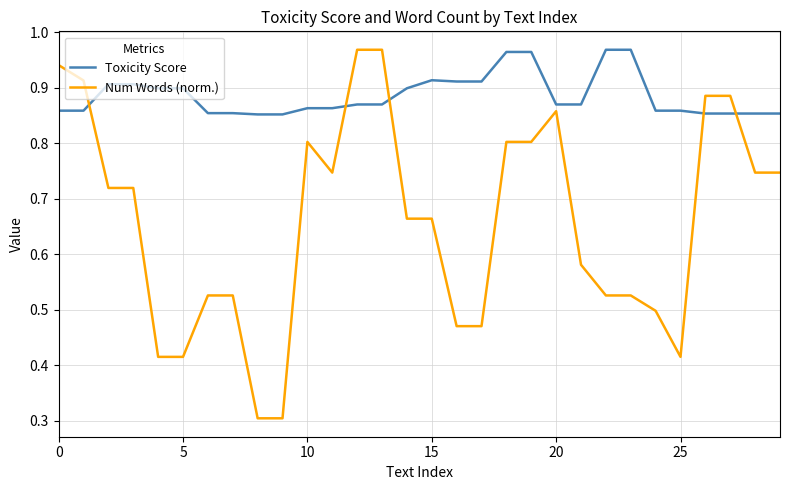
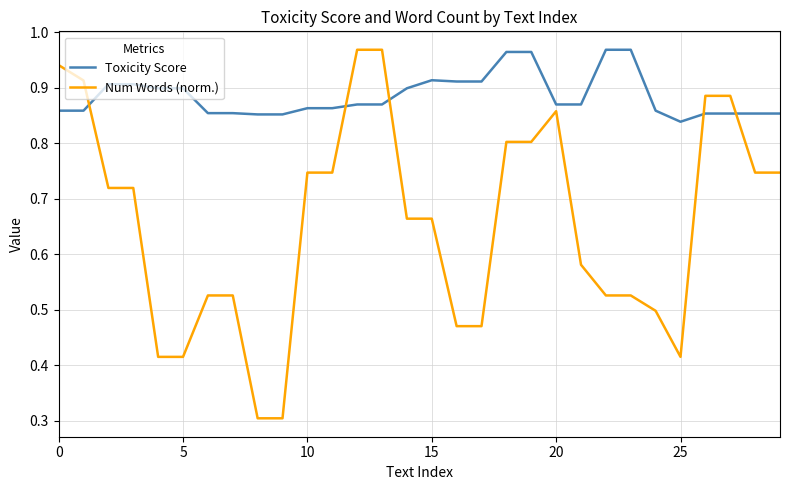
Num Words (norm.), 10: 0.80 -> 0.75
Toxicity Score, 25: 0.86 -> 0.84
